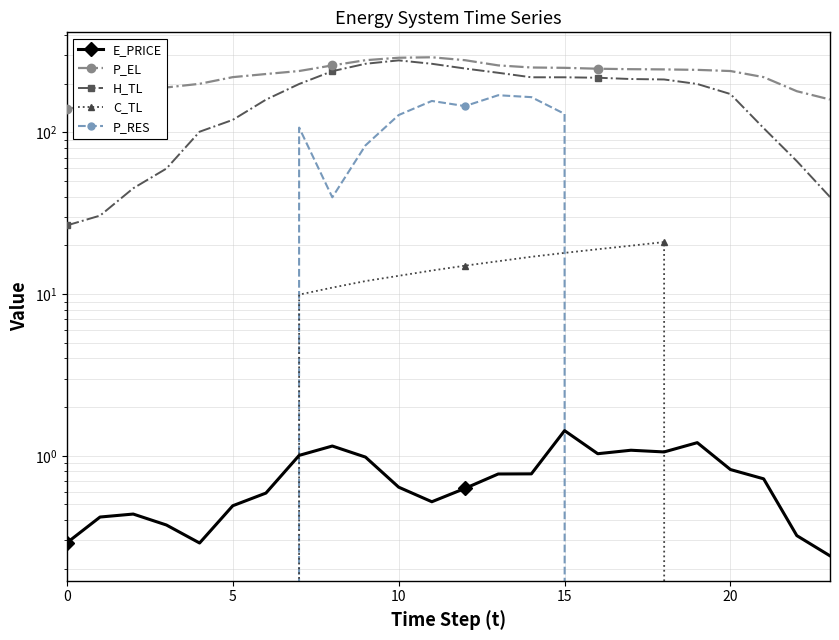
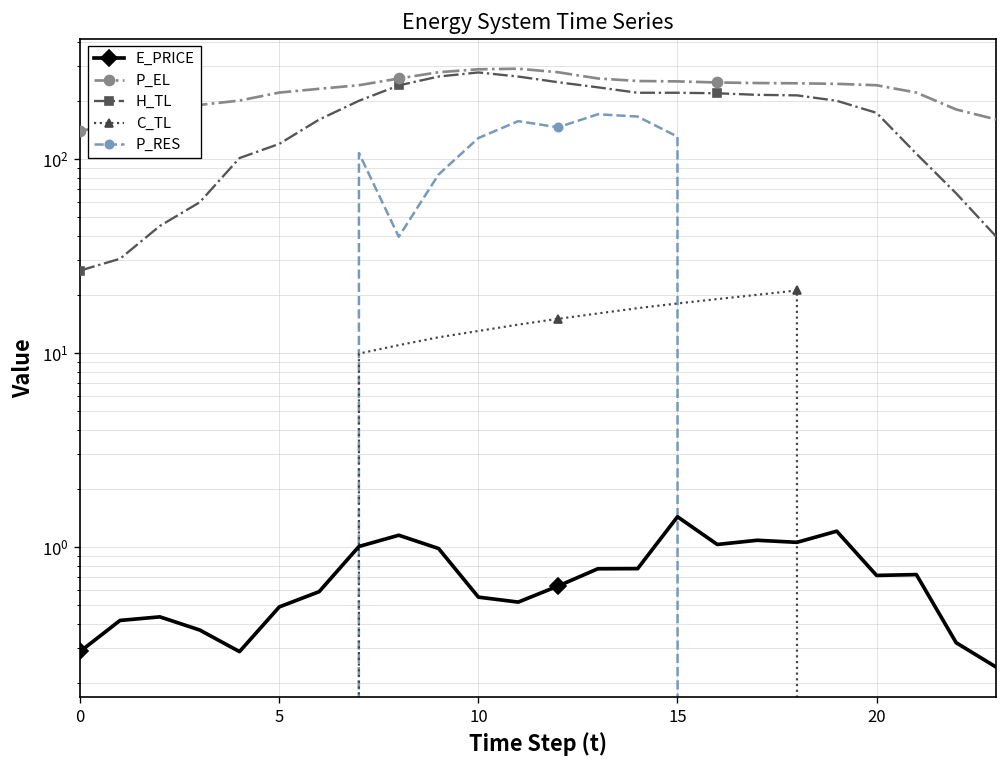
E_PRICE, 10: 0.64 -> 0.55
E_PRICE, 20: 0.8 -> 0.7
